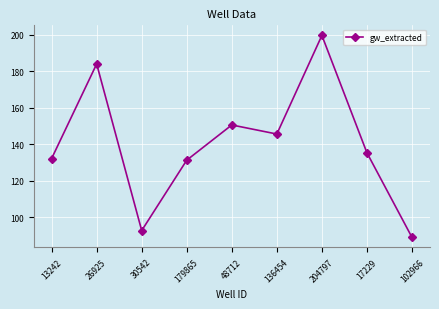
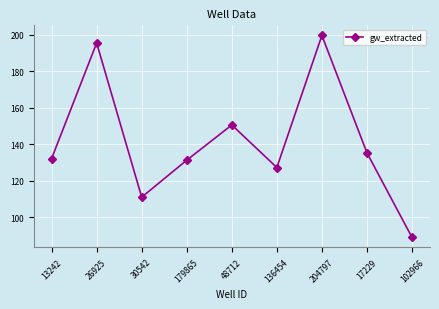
26925: 184 -> 195
30542: 93 -> 111
136454: 146 -> 127
